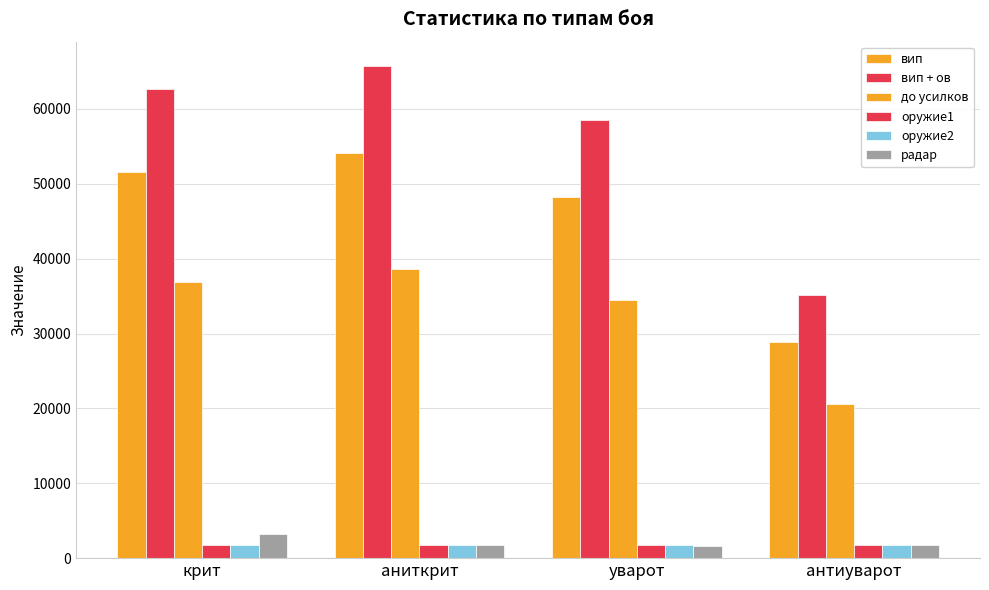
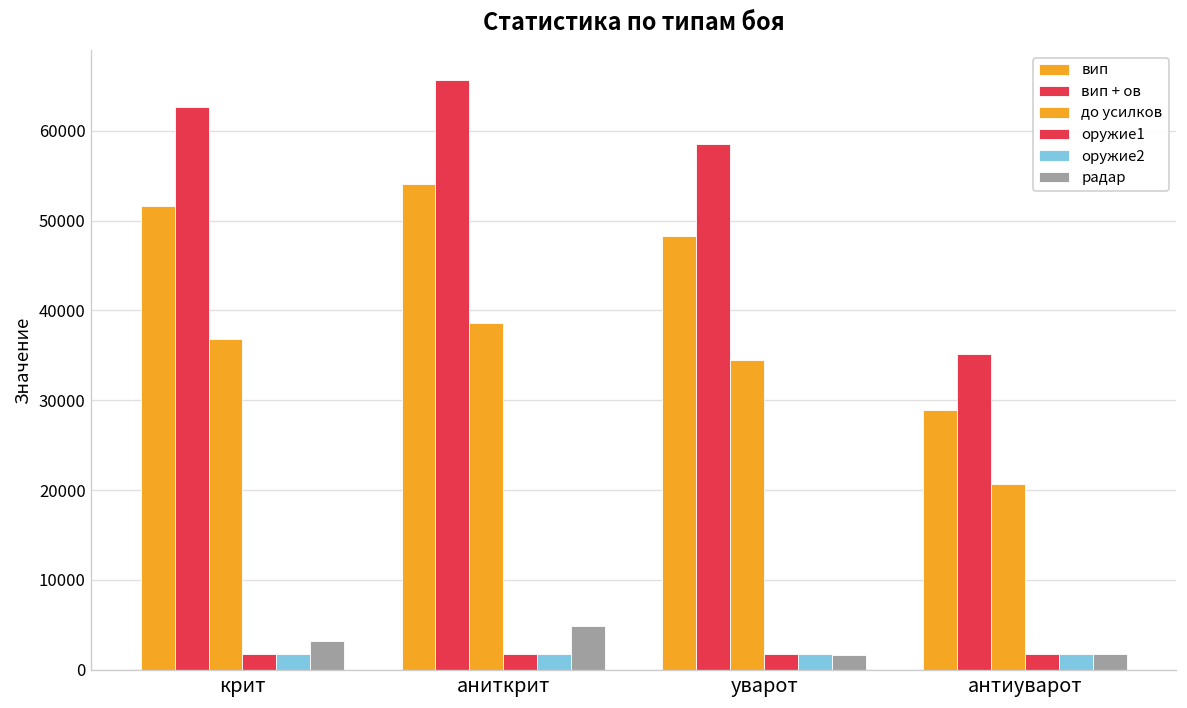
радар, аниткрит: 2000 -> 5000
